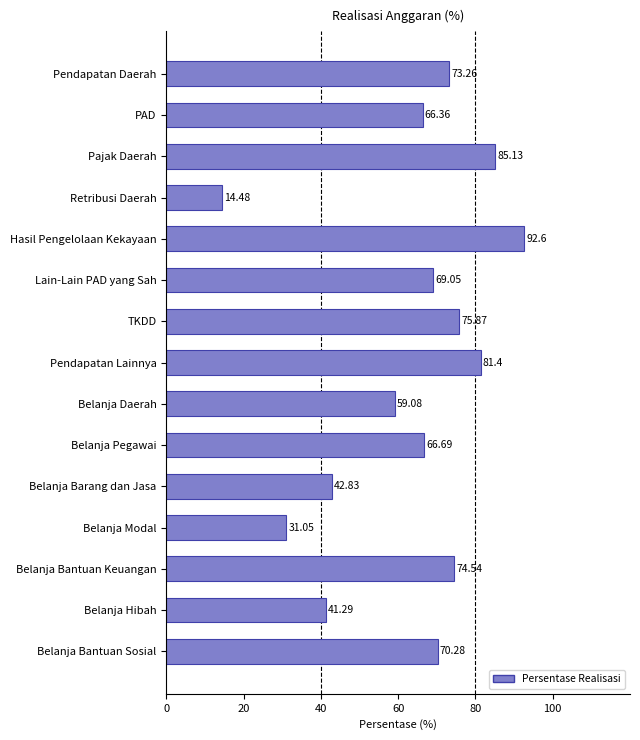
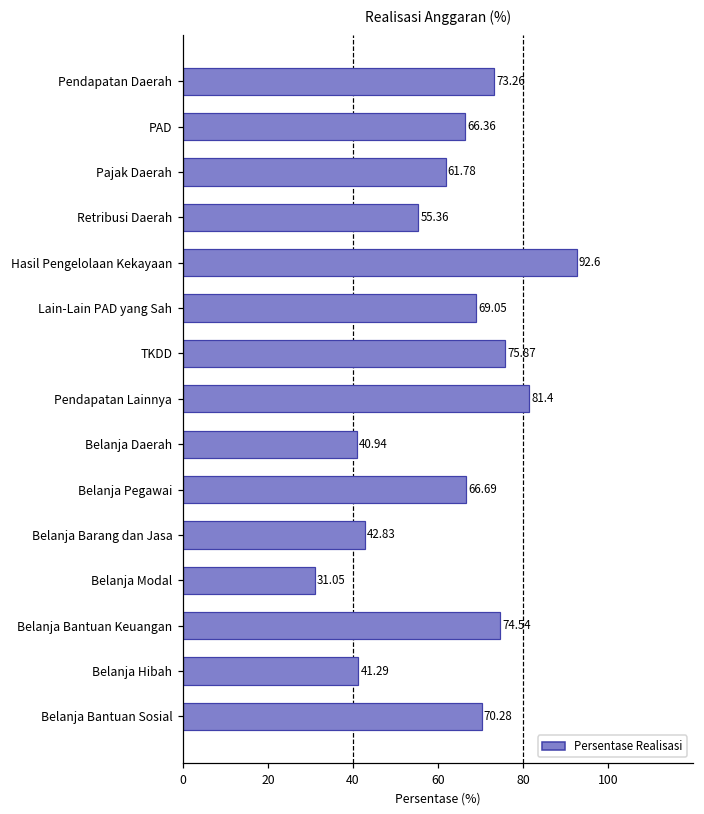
Pajak Daerah: 85.13 -> 61.78
Retribusi Daerah: 14.48 -> 55.36
Belanja Daerah: 59.08 -> 40.94
